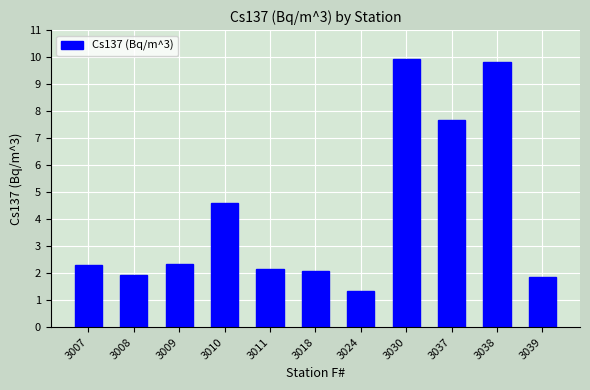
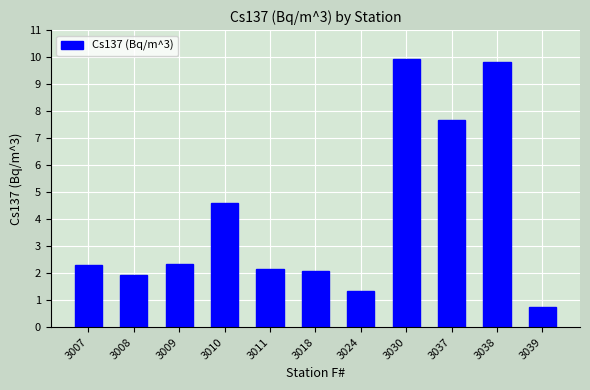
3039: 1.9 -> 0.7
